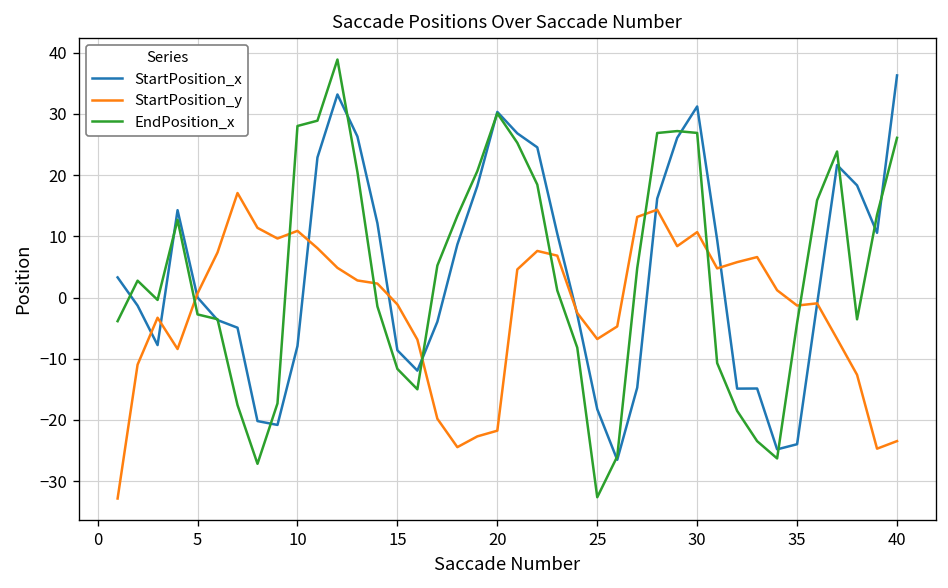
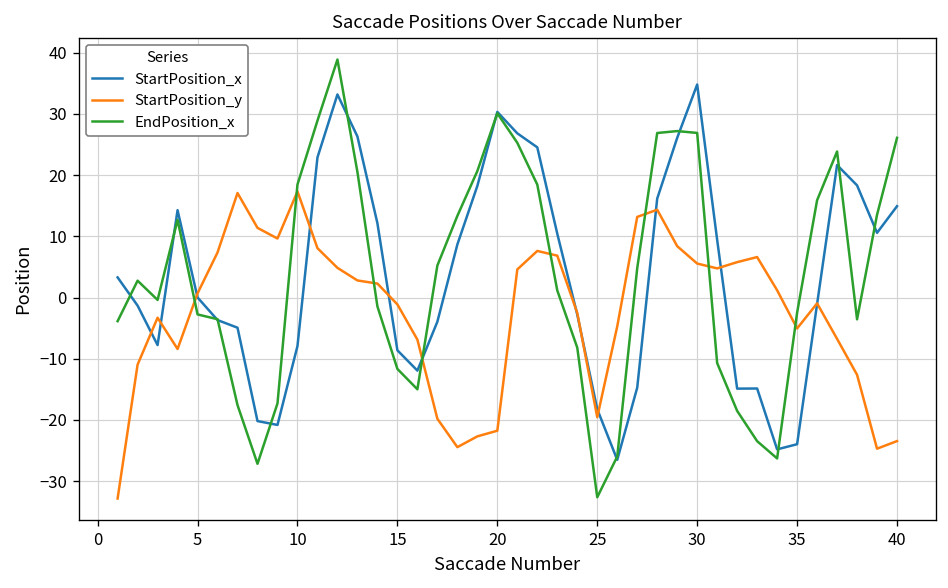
StartPosition_y, 10: 11 -> 17
EndPosition_x, 10: 28 -> 18
StartPosition_y, 25: -7 -> -20
StartPosition_x, 30: 31 -> 35
StartPosition_y, 30: 11 -> 6
StartPosition_y, 35: -1 -> -5
EndPosition_x, 35: -4 -> -2
StartPosition_x, 40: 36 -> 15
